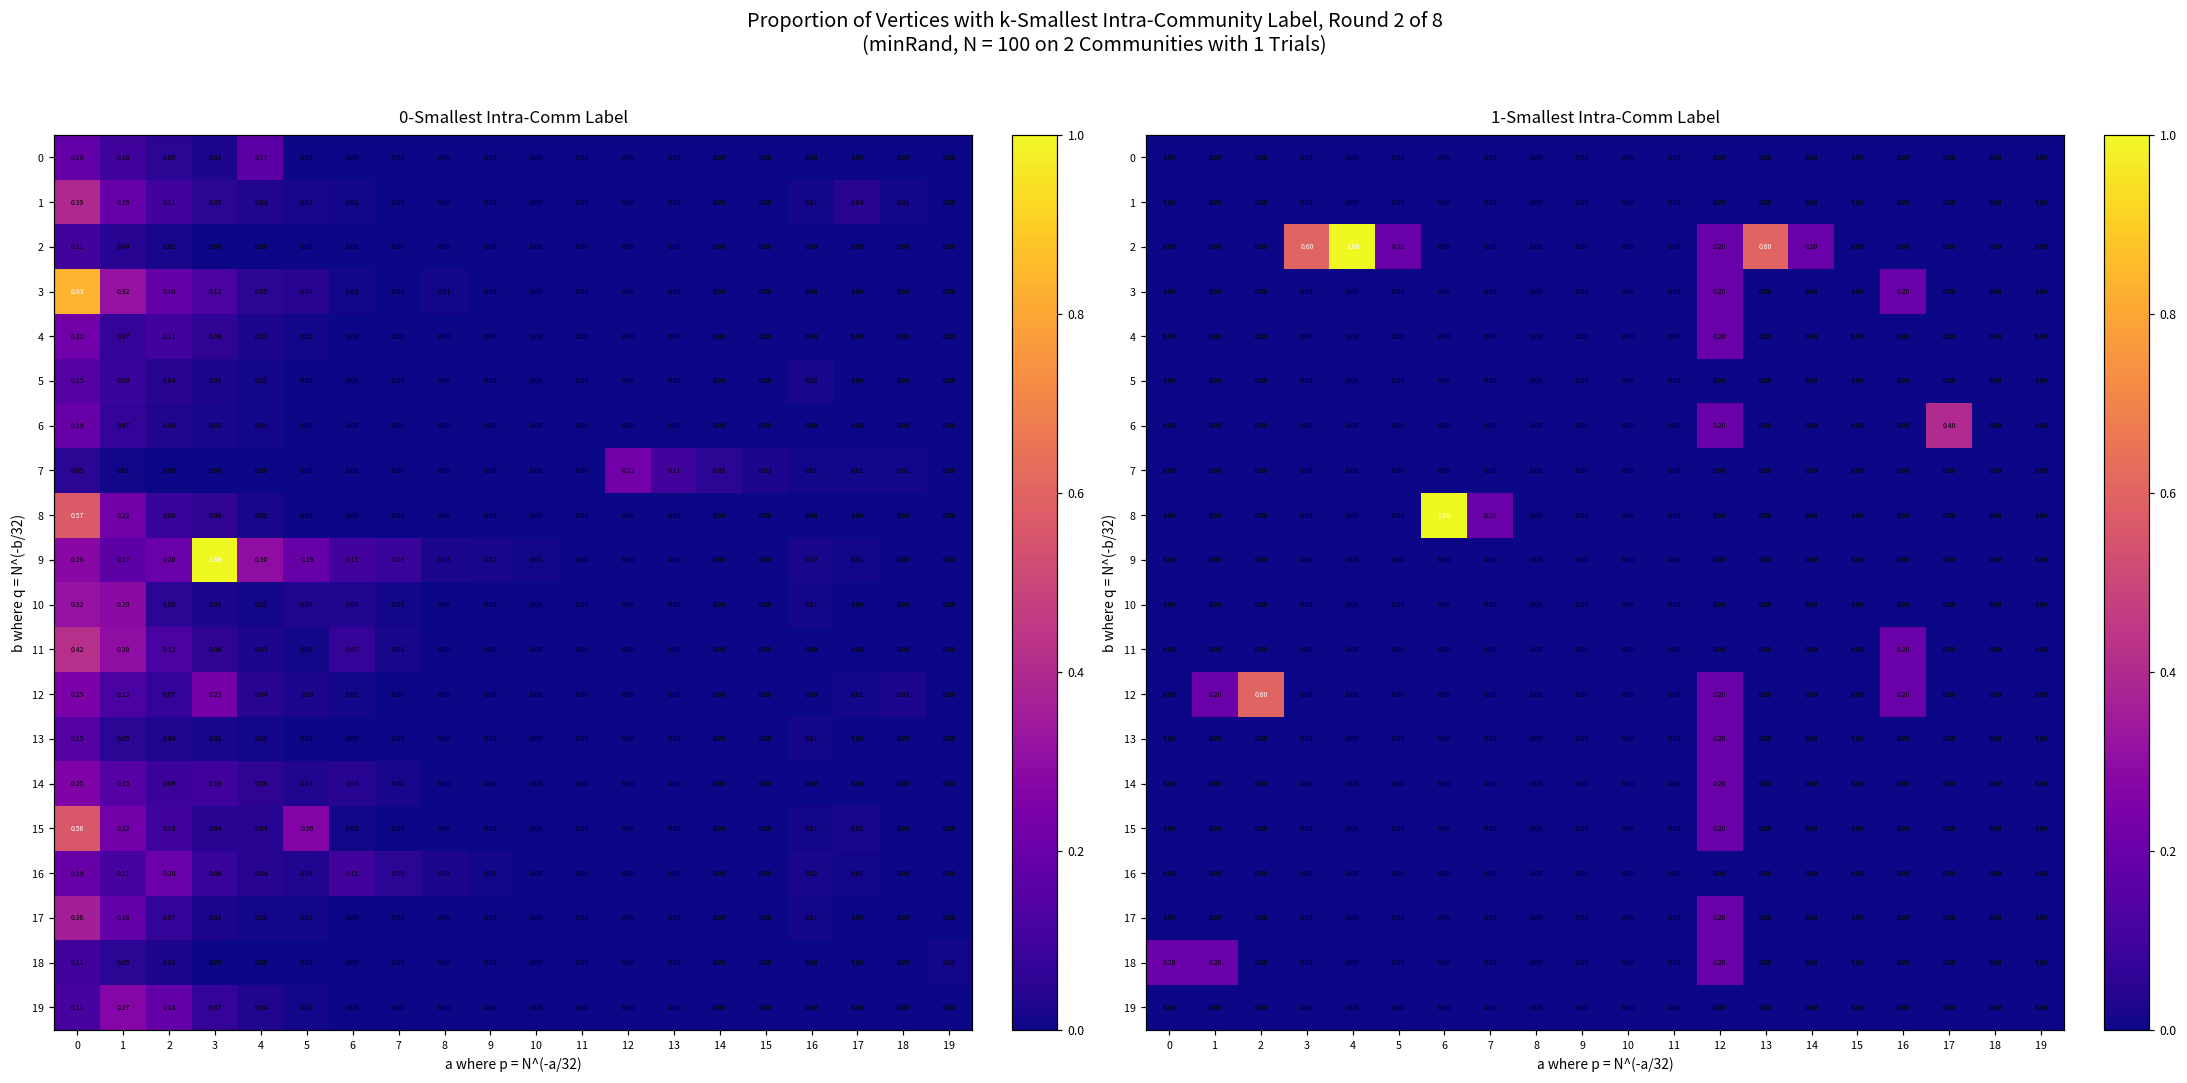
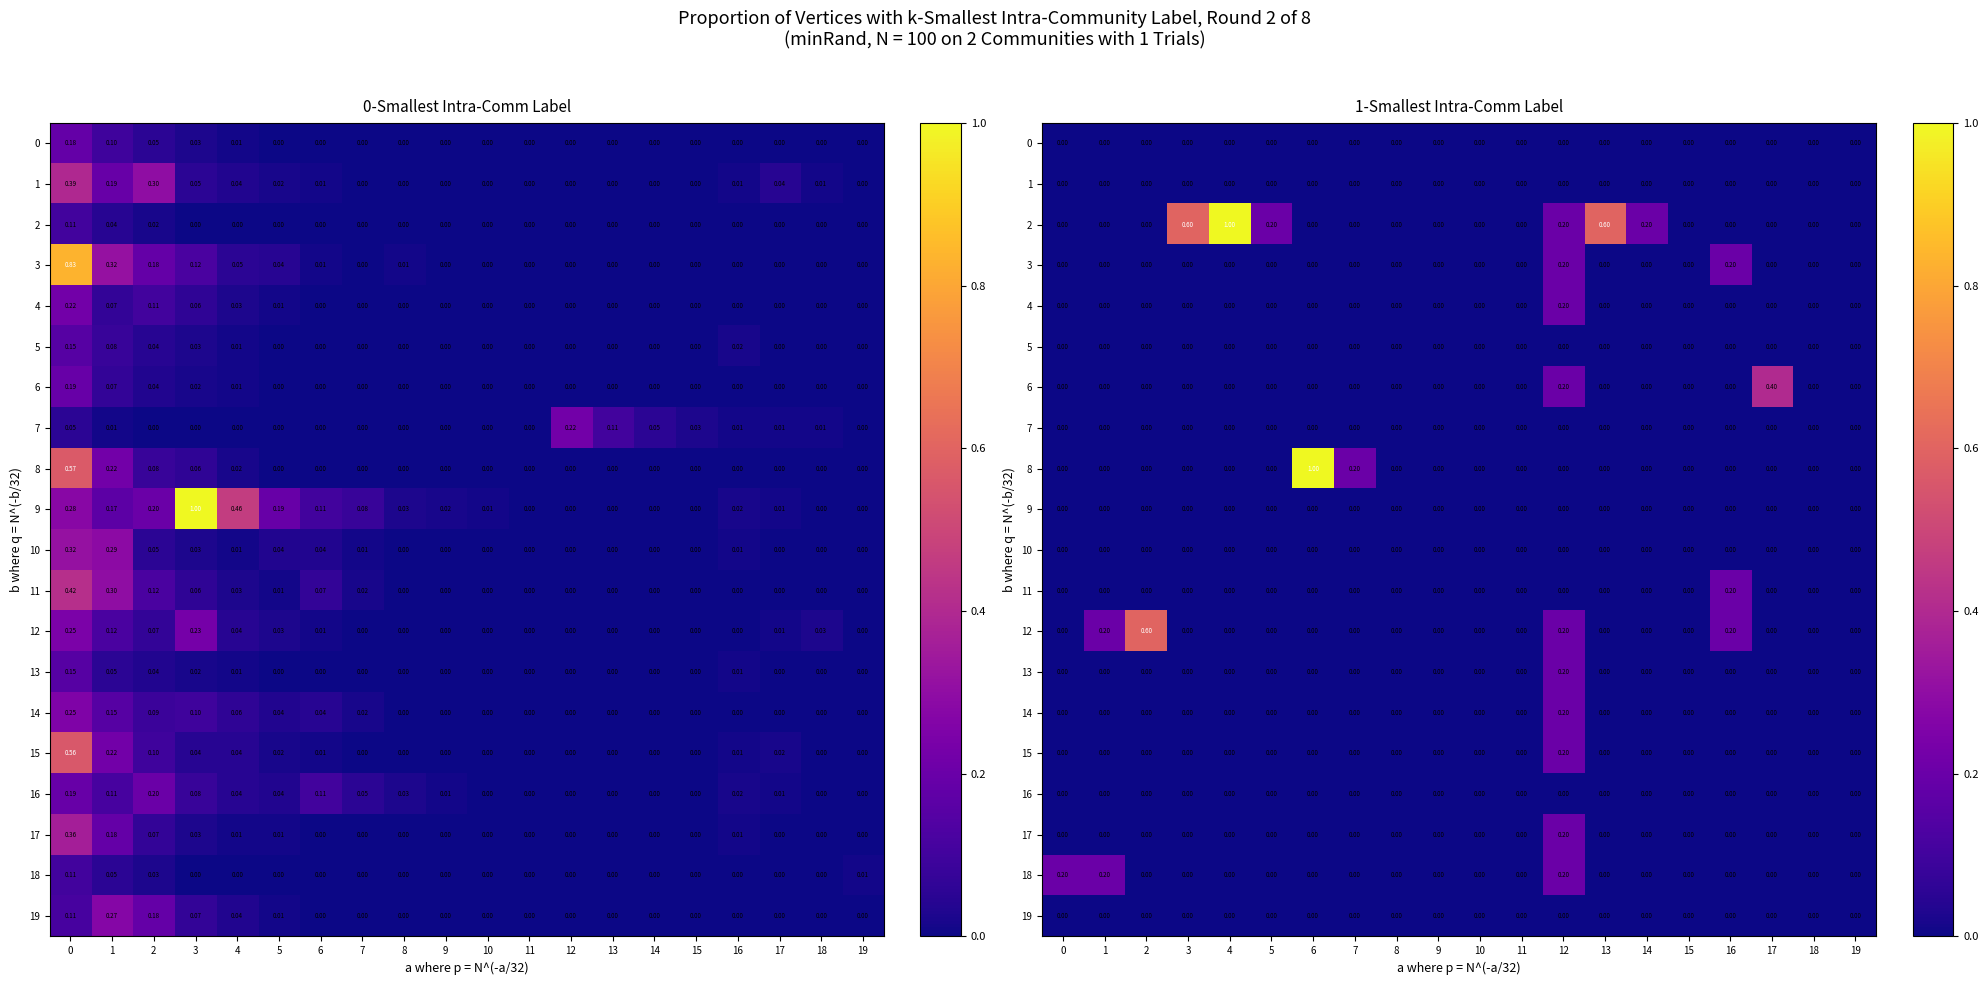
0-Smallest Intra-Comm Label, 0, 4: 0.17 -> 0.01
0-Smallest Intra-Comm Label, 1, 2: 0.11 -> 0.30
0-Smallest Intra-Comm Label, 9, 4: 0.30 -> 0.46
0-Smallest Intra-Comm Label, 15, 5: 0.26 -> 0.02
